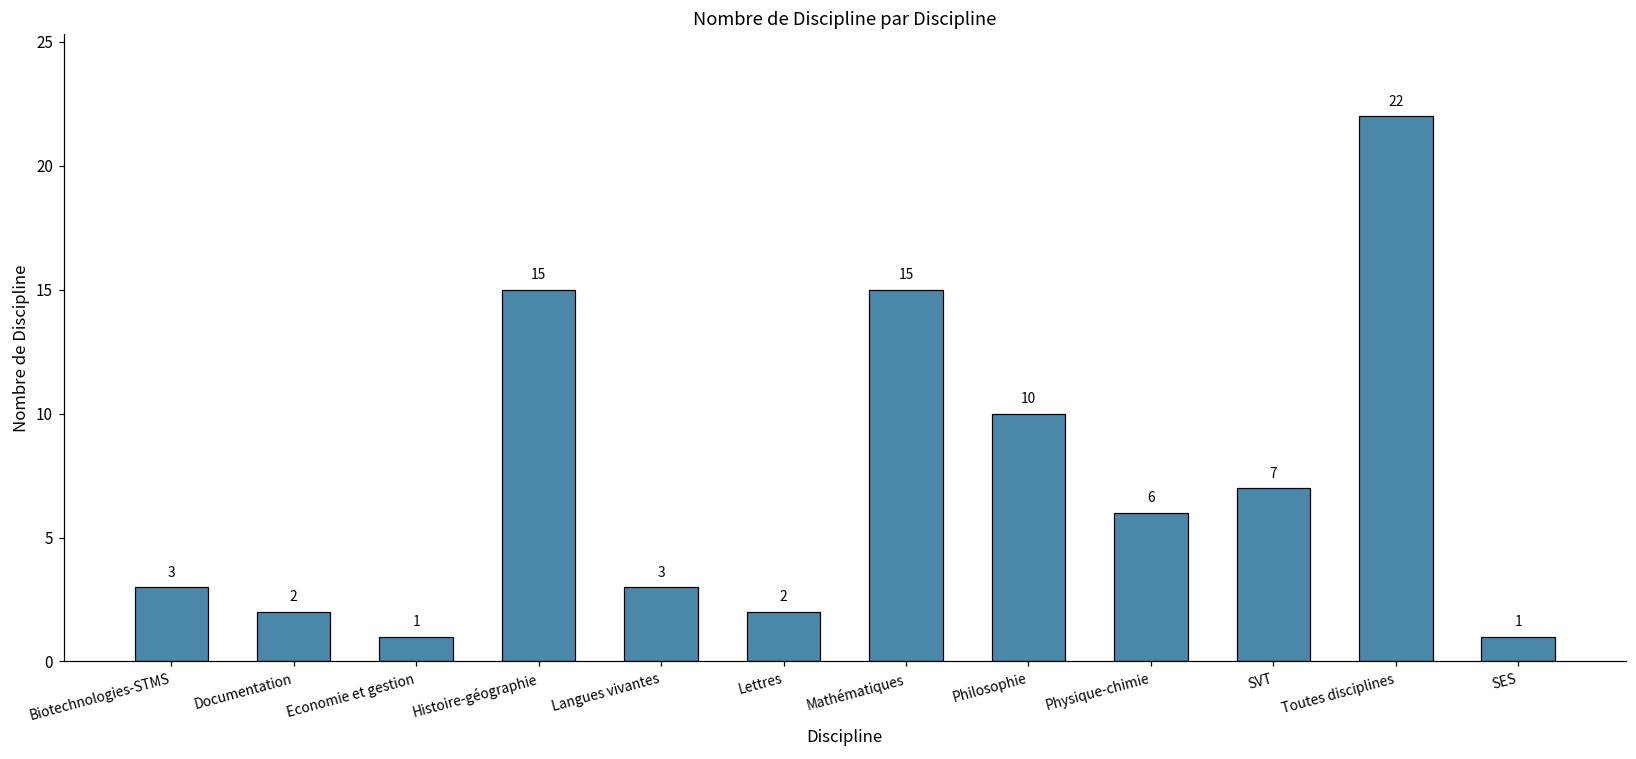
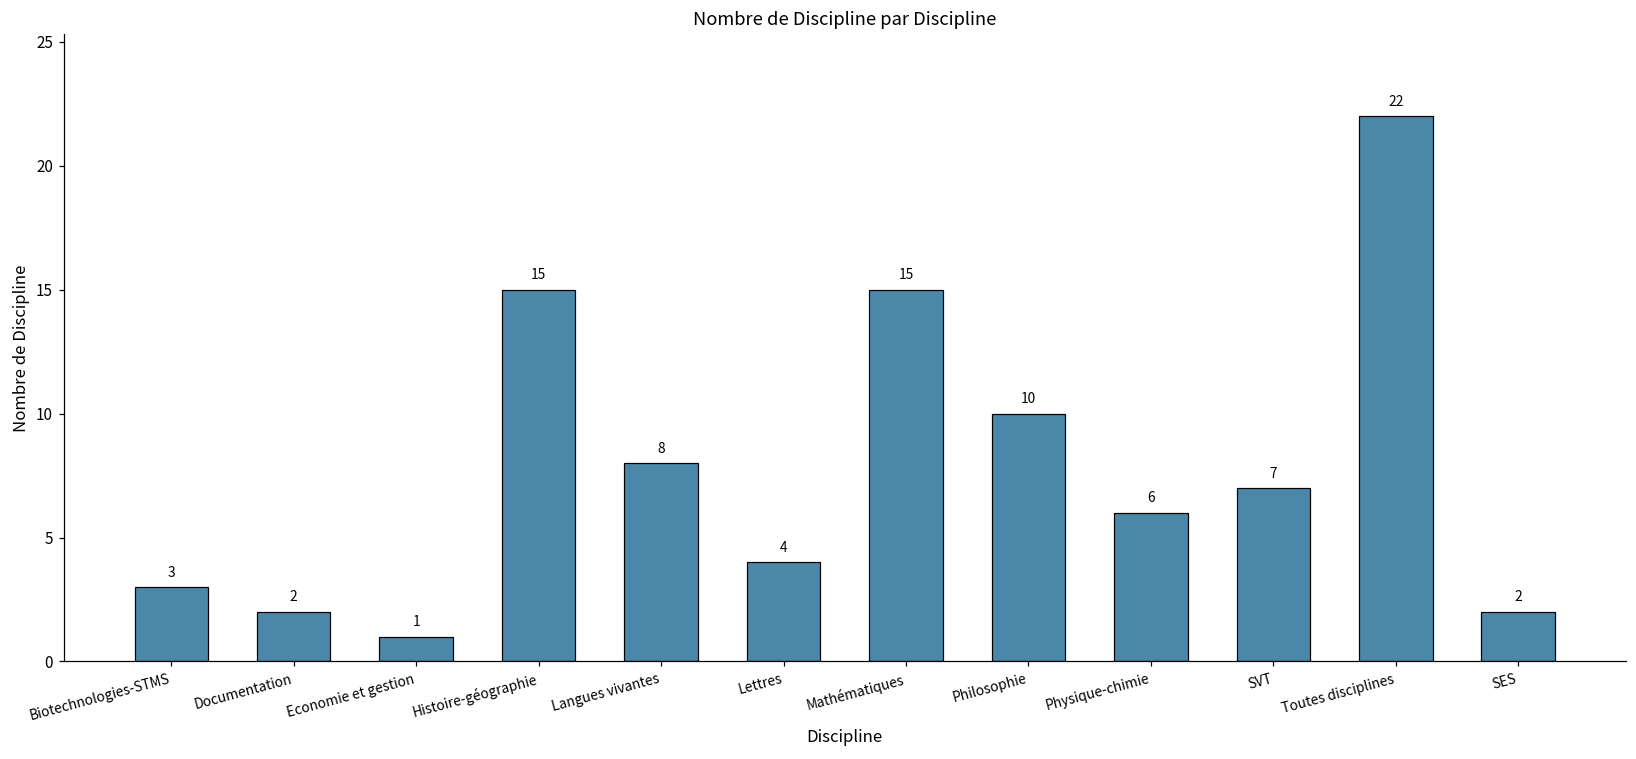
Langues vivantes: 3 -> 8
Lettres: 2 -> 4
SES: 1 -> 2
